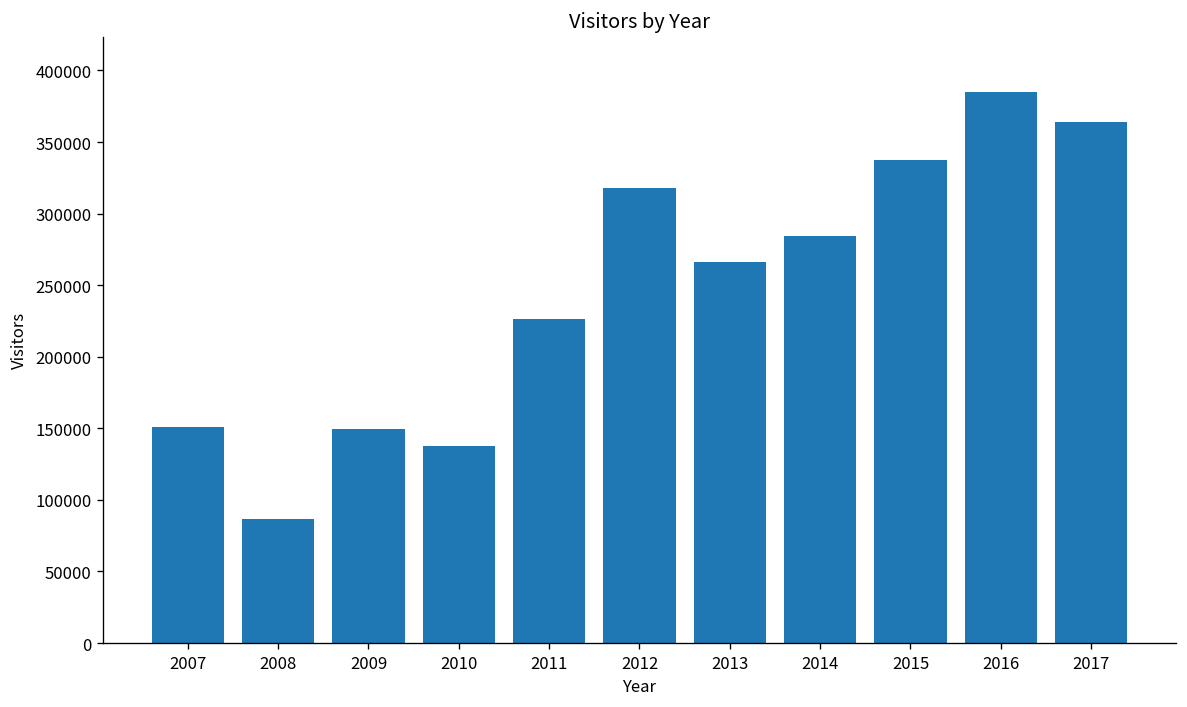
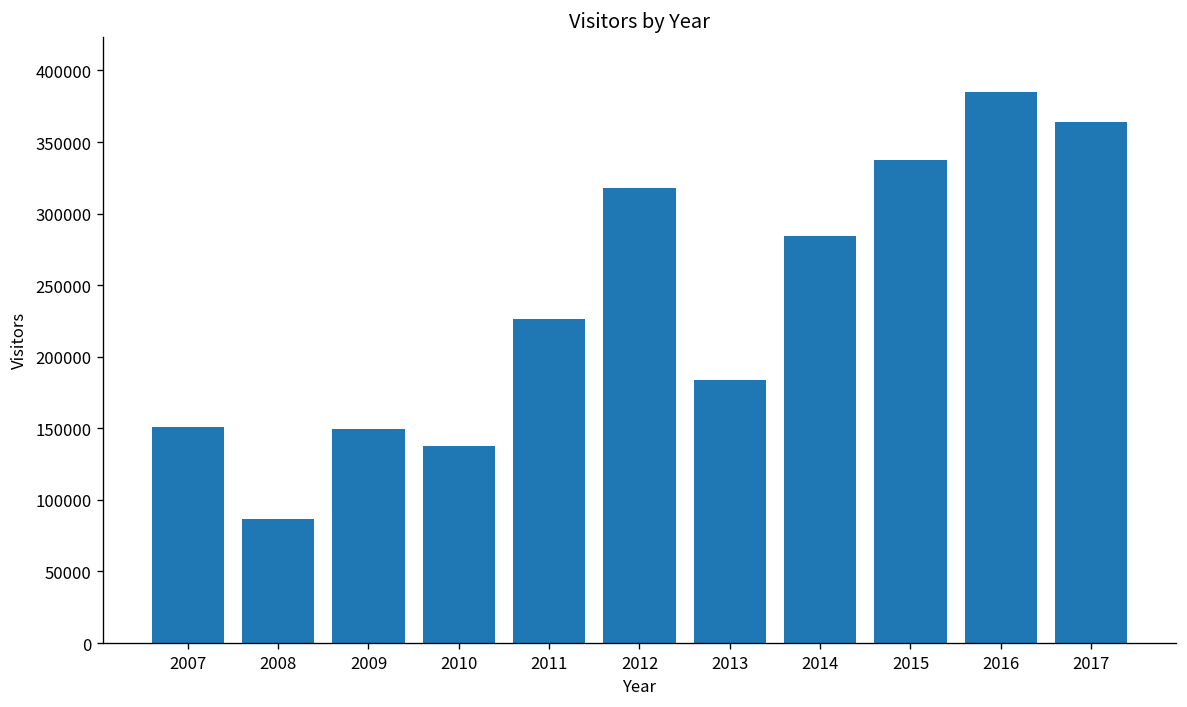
2013: 266000 -> 184000
